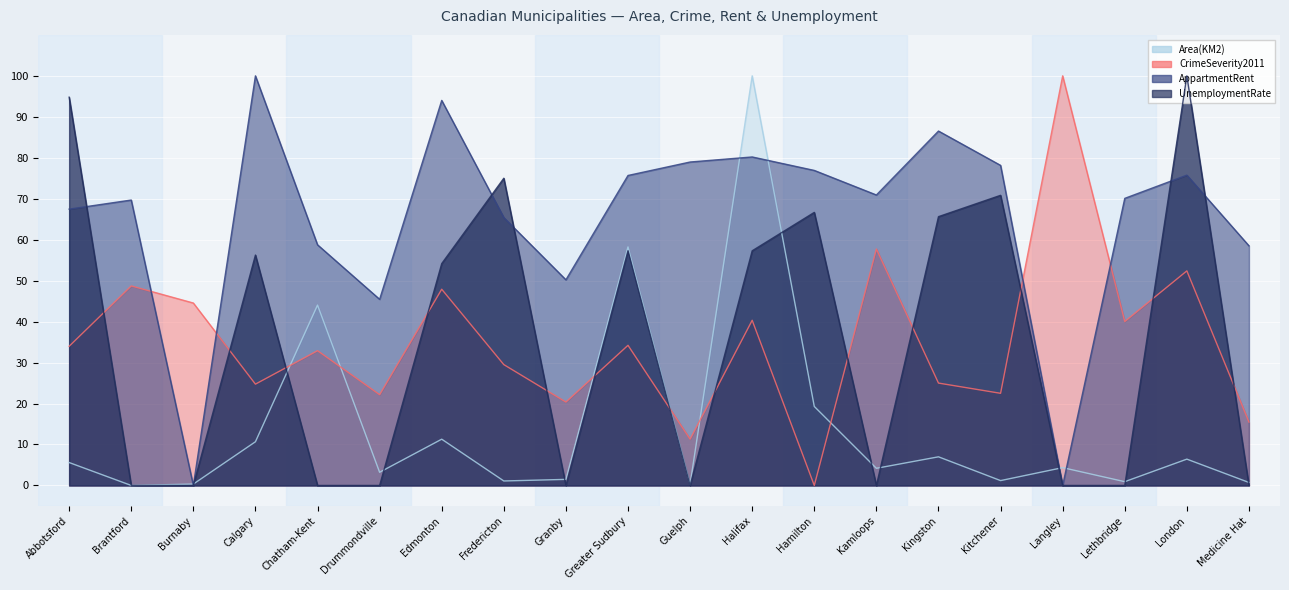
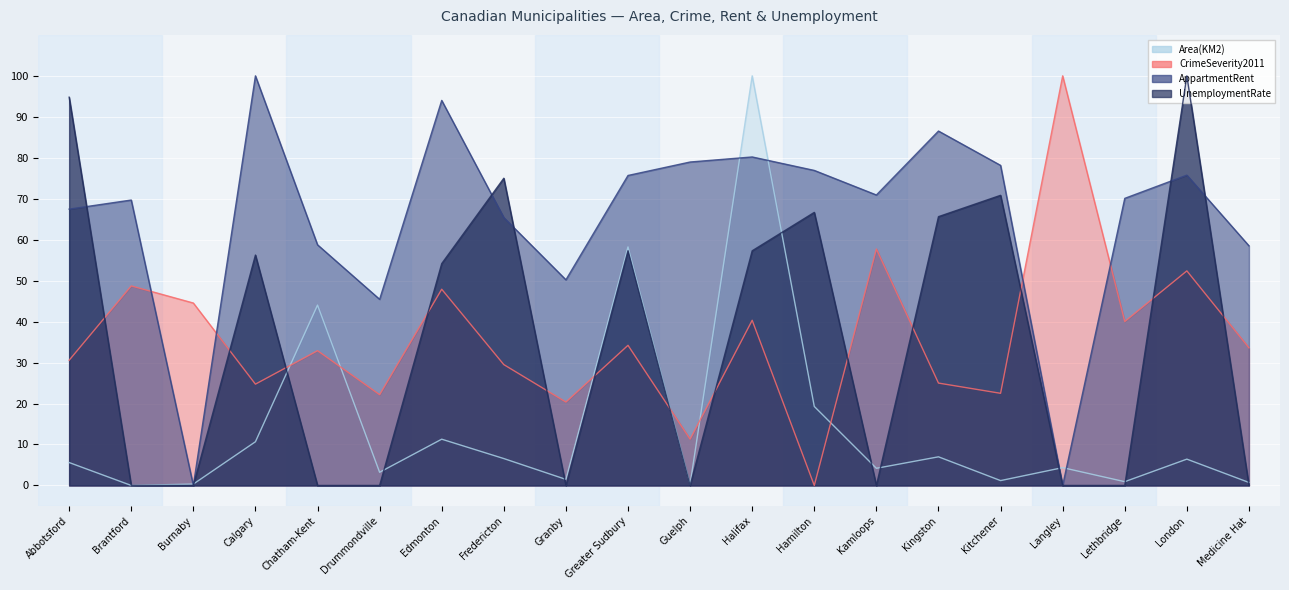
CrimeSeverity2011, Abbotsford: 34 -> 31
Area(KM2), Fredericton: 1 -> 7
CrimeSeverity2011, Medicine Hat: 15 -> 34
